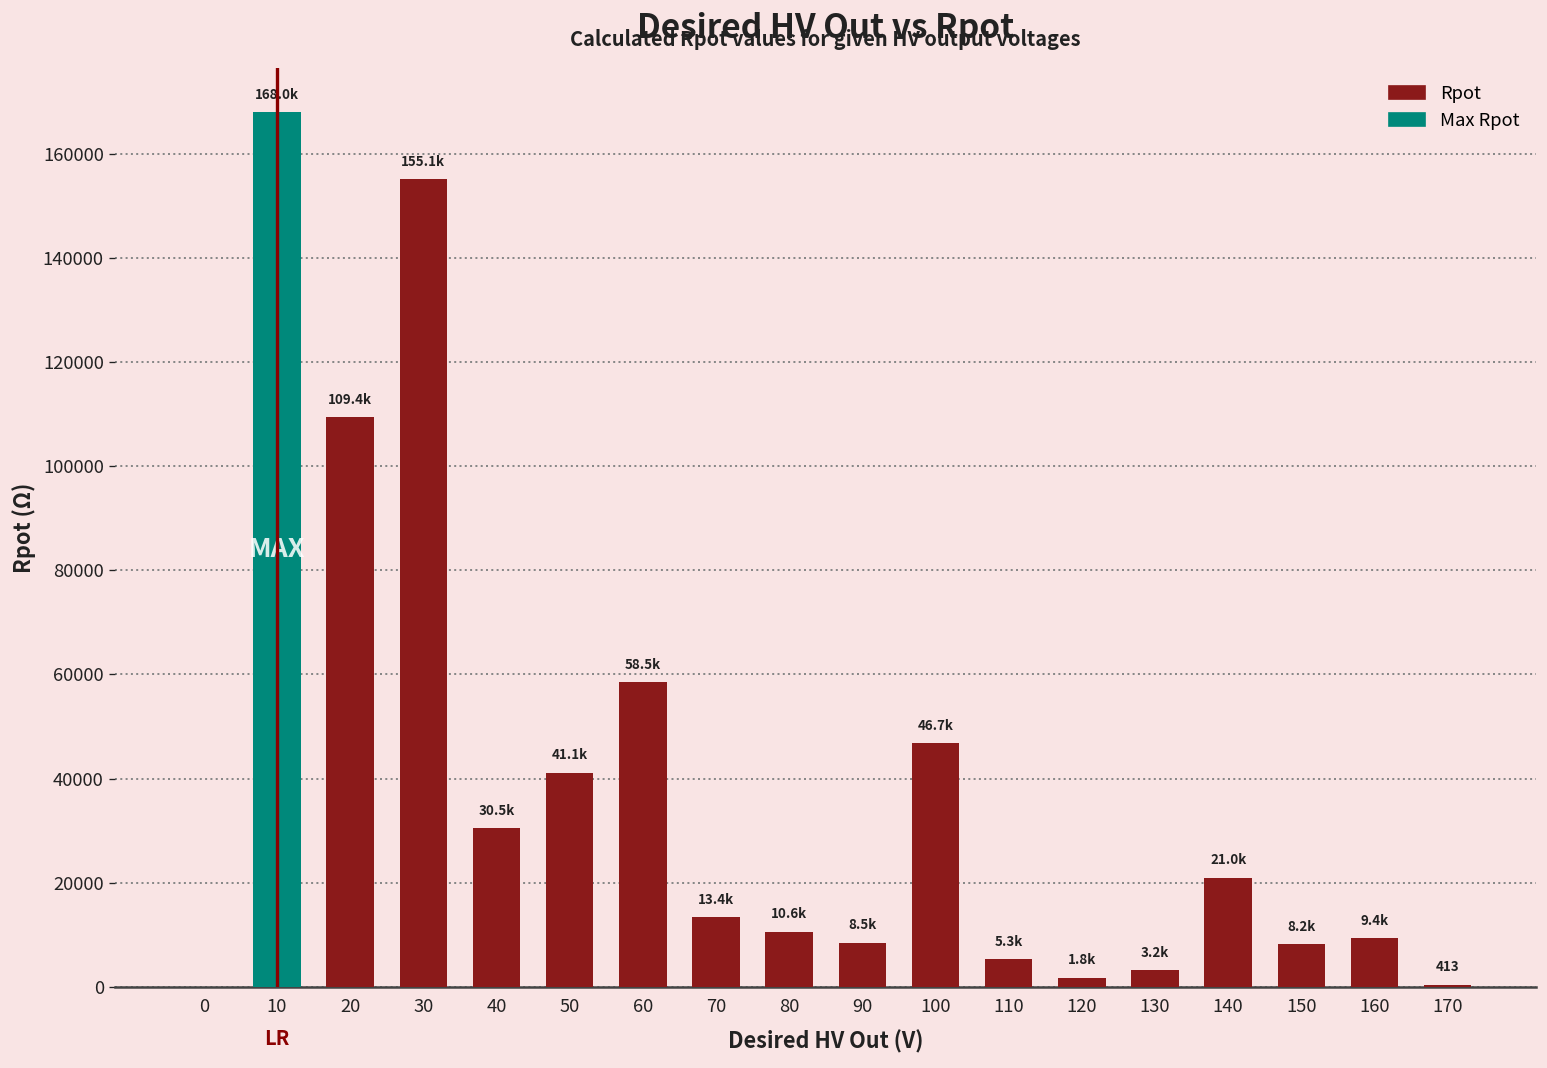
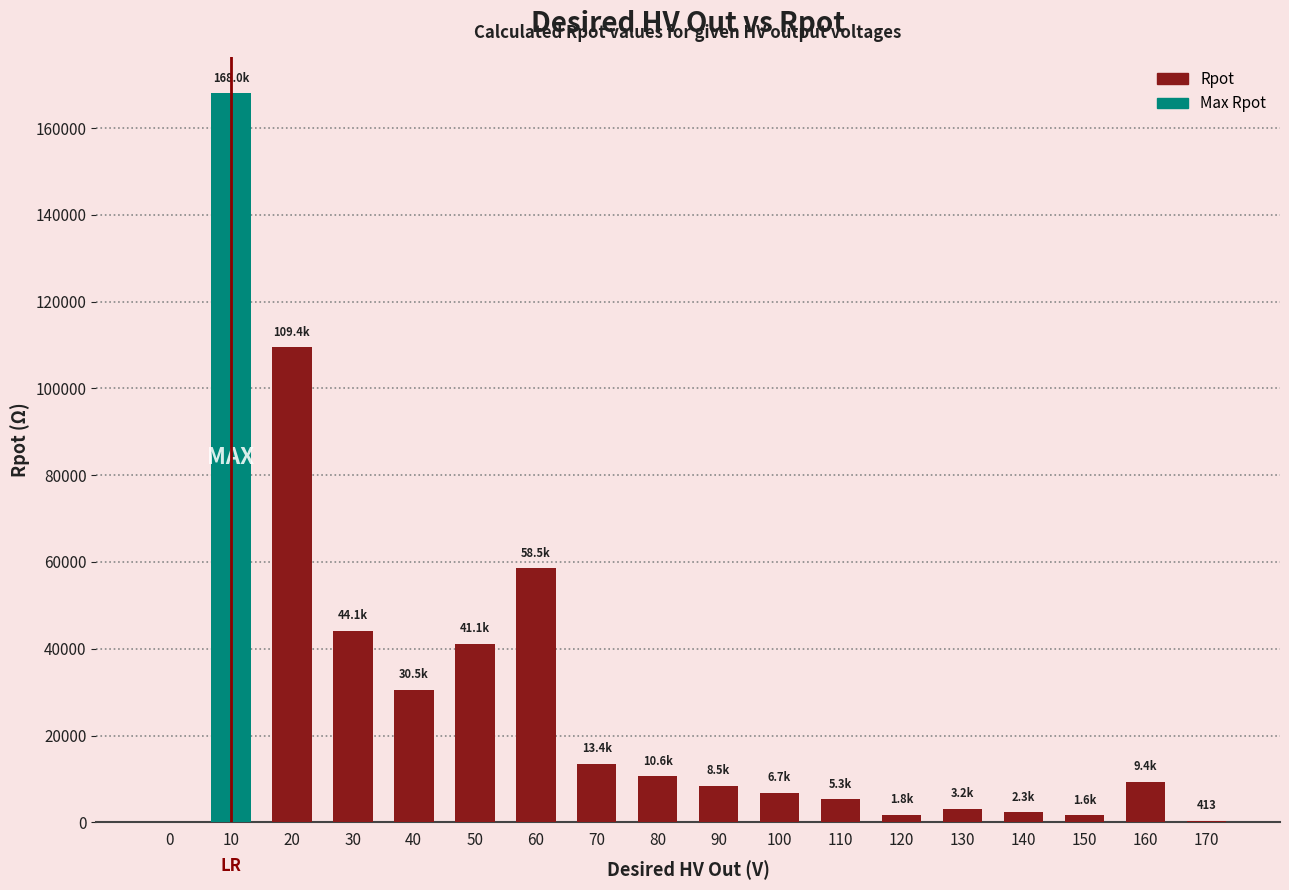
30: 155.1k -> 44.1k
100: 46.7k -> 6.7k
140: 21.0k -> 2.3k
150: 8.2k -> 1.6k
